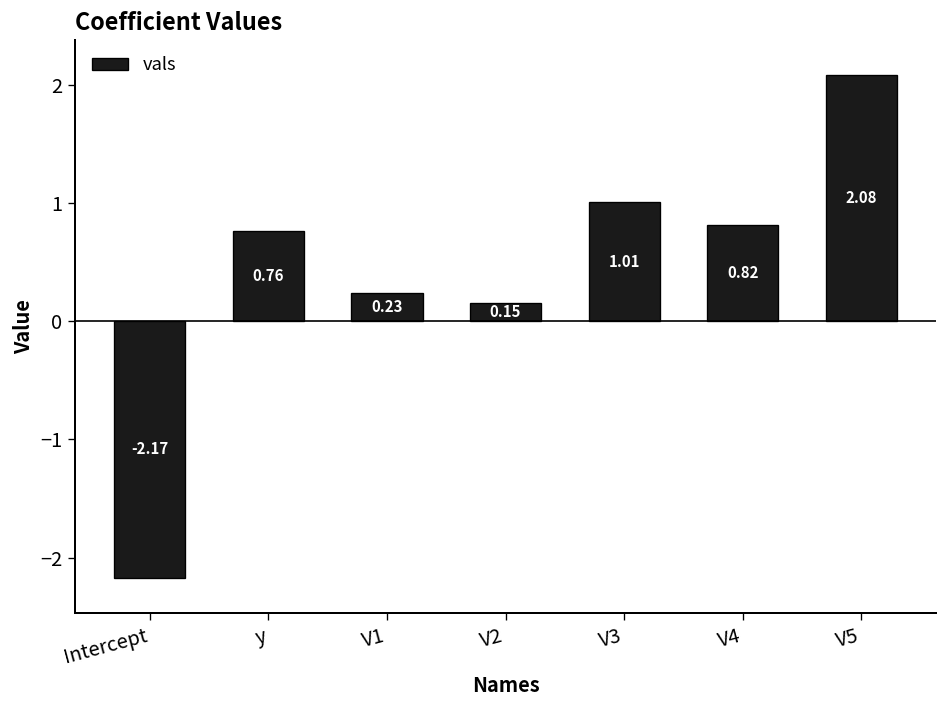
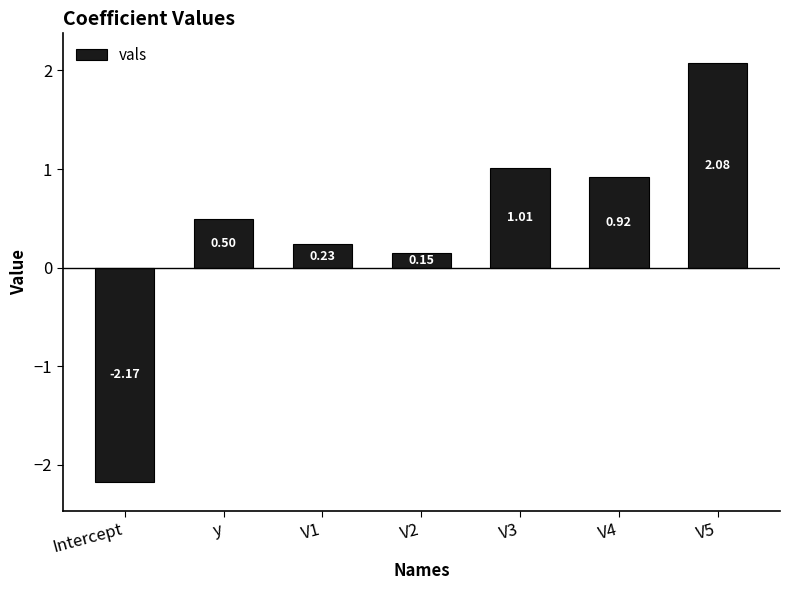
y: 0.76 -> 0.50
V4: 0.82 -> 0.92
